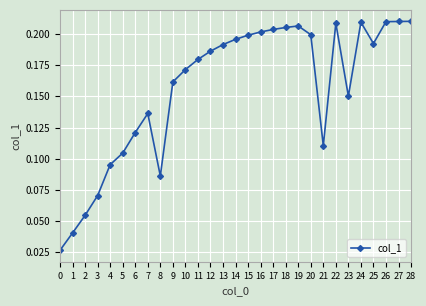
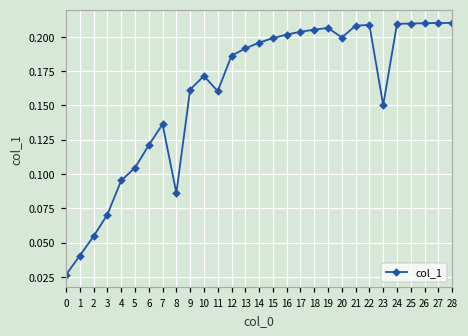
11: 0.180 -> 0.160
21: 0.110 -> 0.208
25: 0.192 -> 0.210
